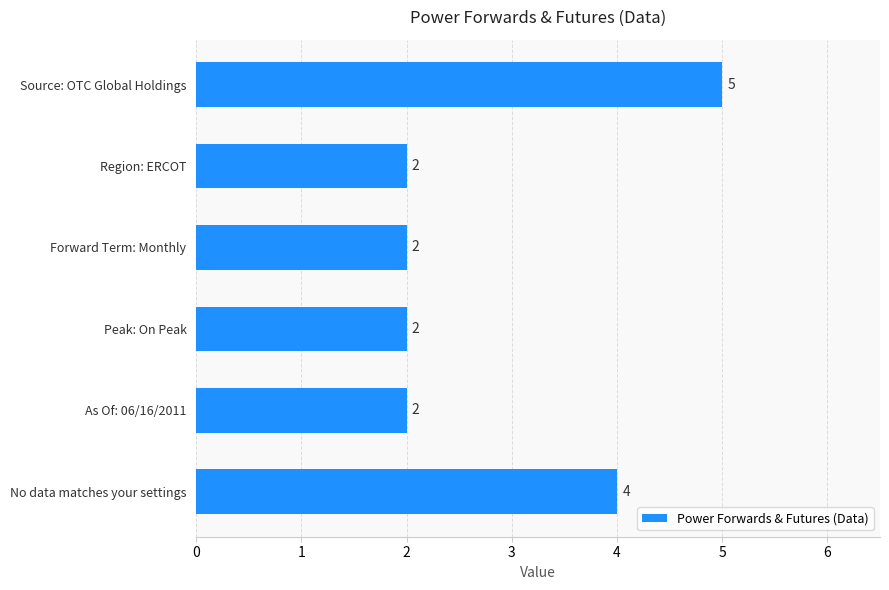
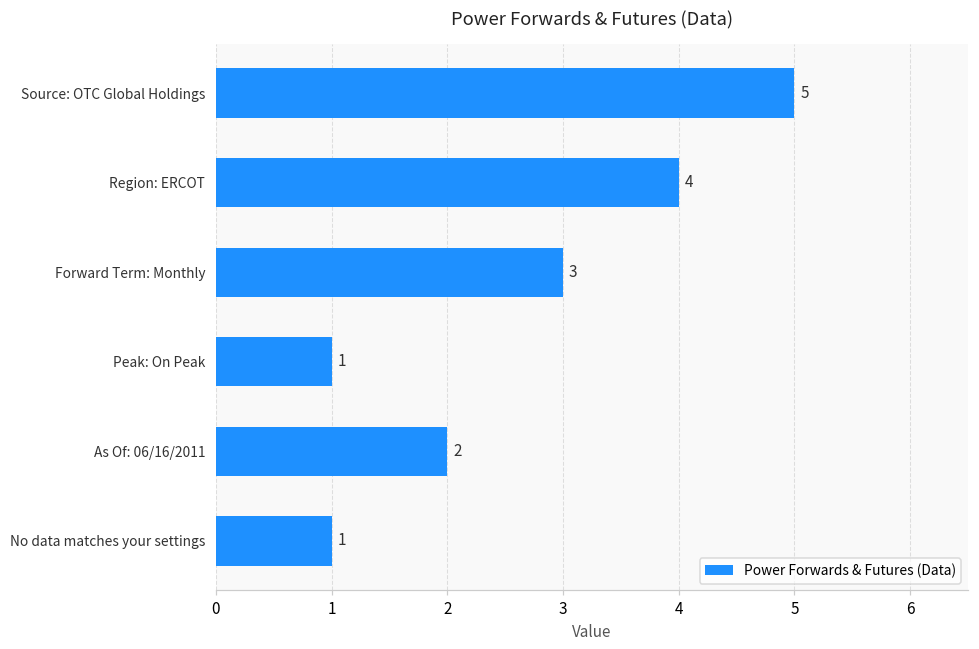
Region: ERCOT: 2 -> 4
Forward Term: Monthly: 2 -> 3
Peak: On Peak: 2 -> 1
No data matches your settings: 4 -> 1
